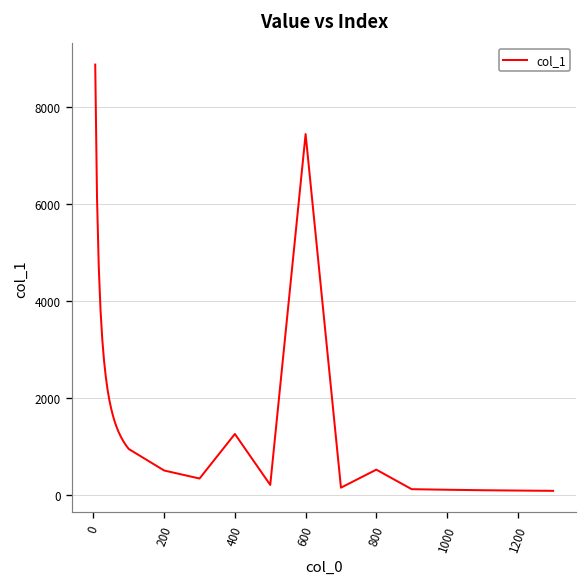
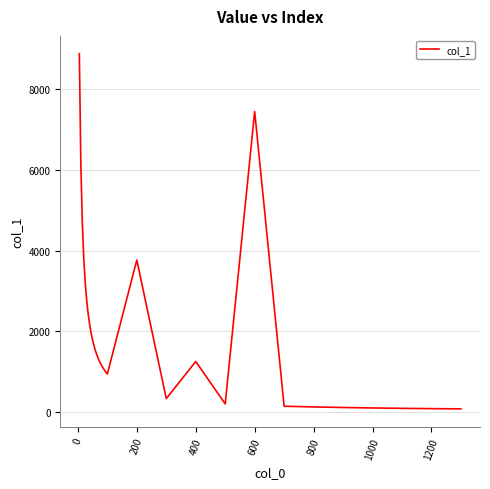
200: 500 -> 3800
800: 500 -> 100
